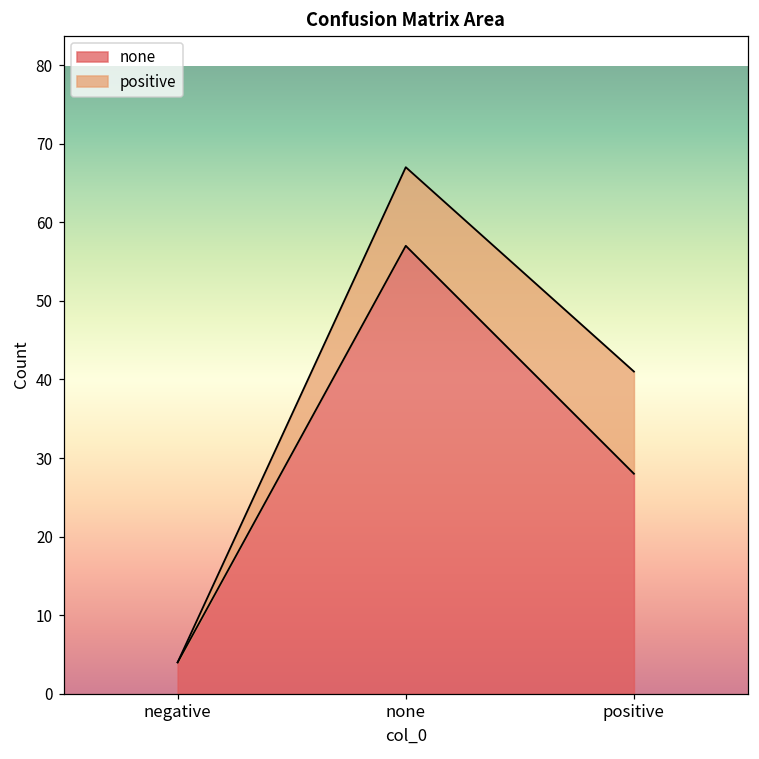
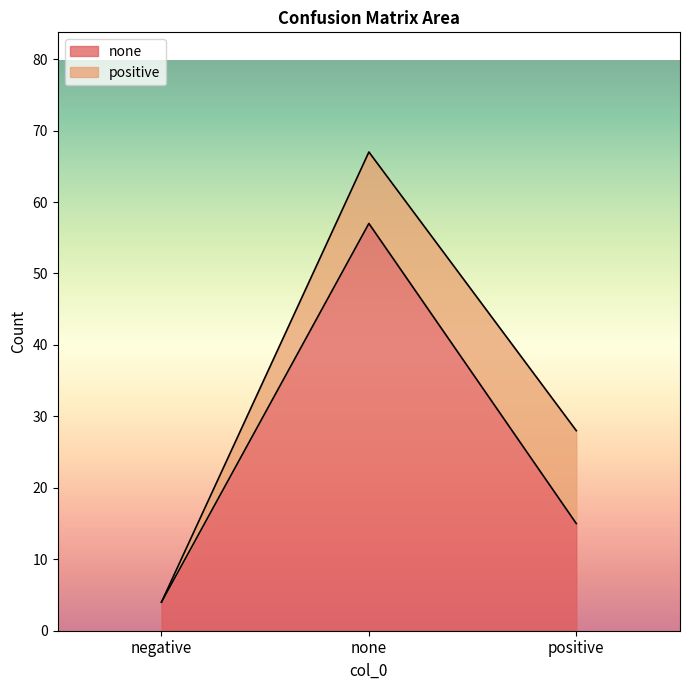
none, positive: 28 -> 15
